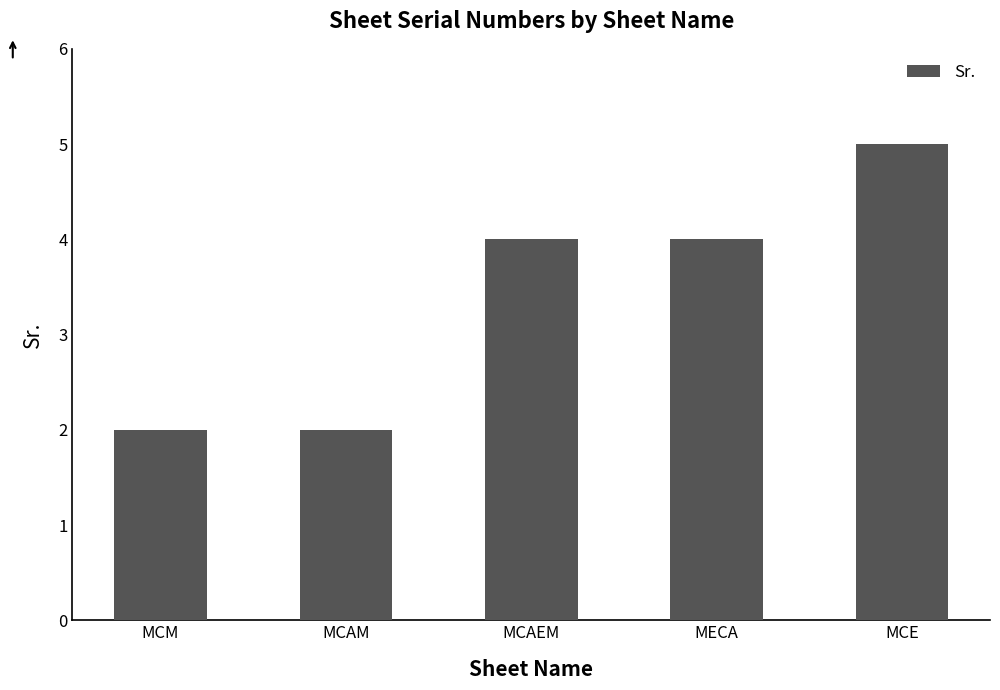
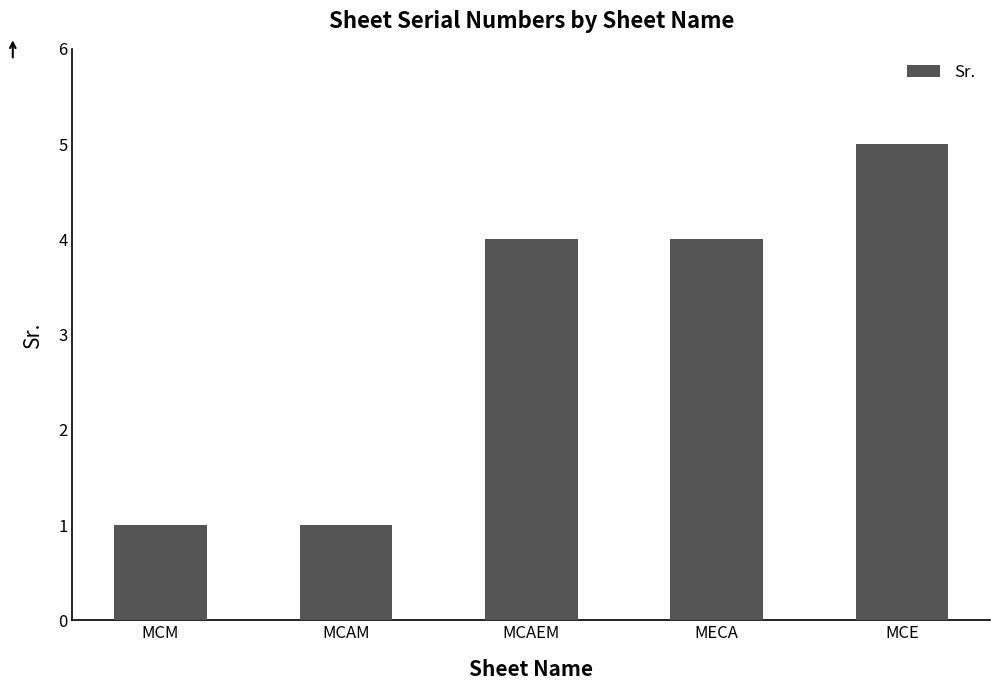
MCM: 2 -> 1
MCAM: 2 -> 1
